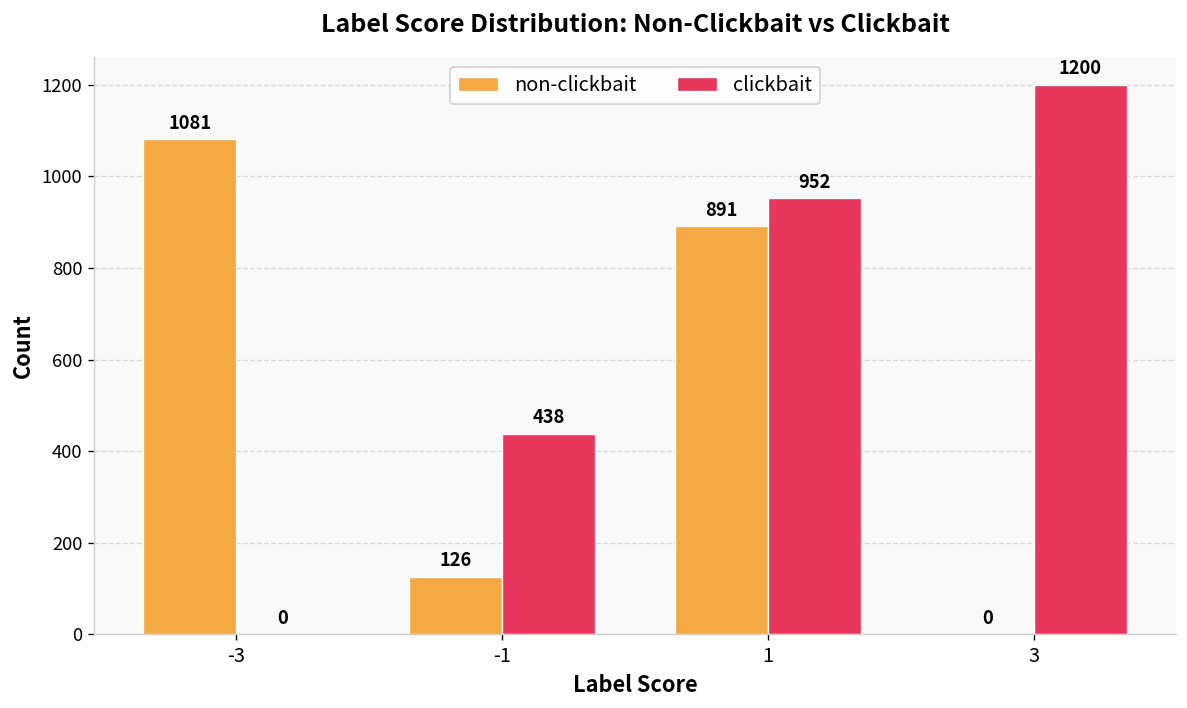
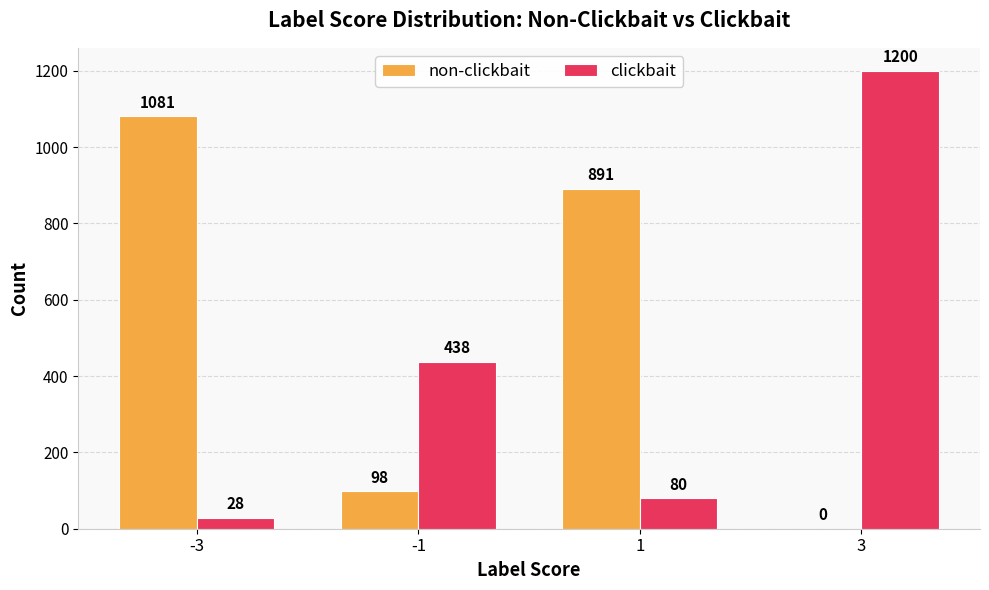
clickbait, -3: 0 -> 28
non-clickbait, -1: 126 -> 98
clickbait, 1: 952 -> 80
